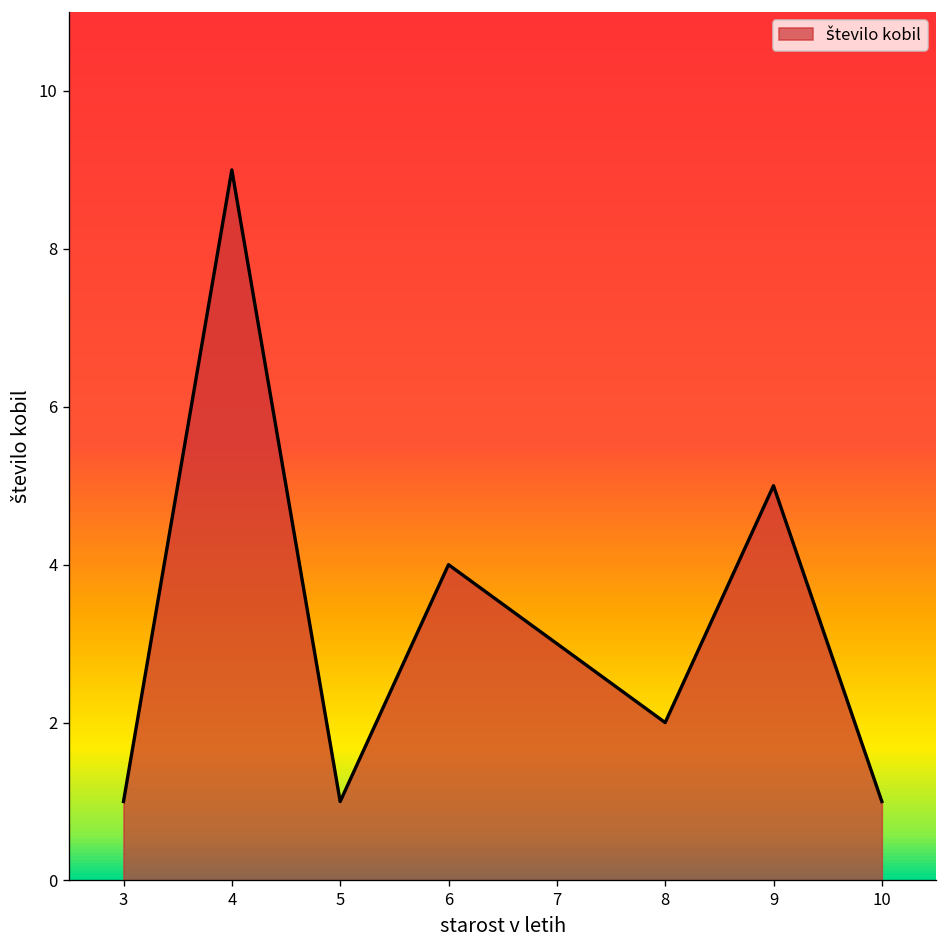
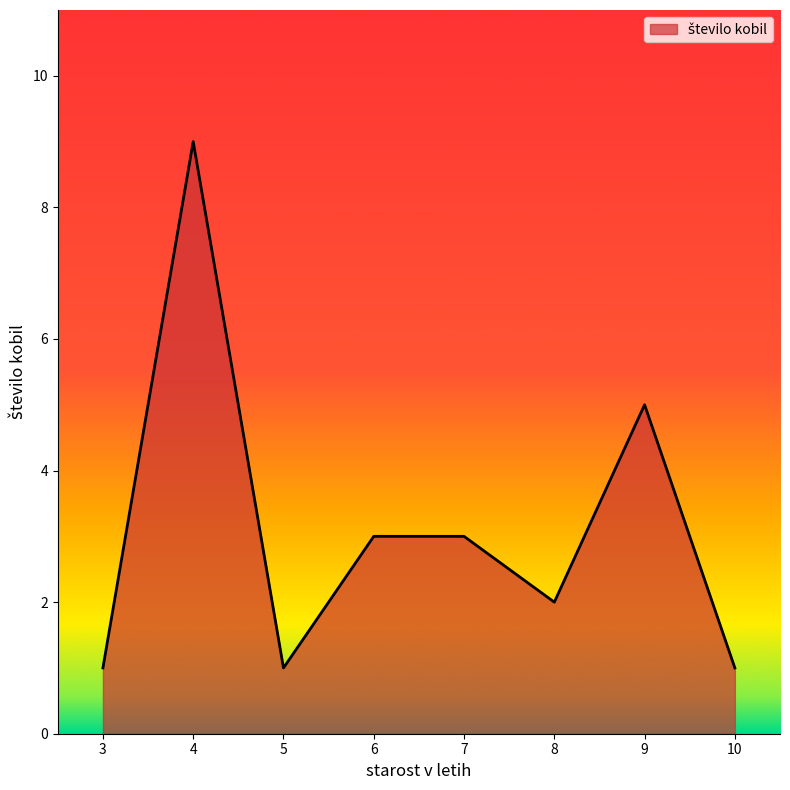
6: 4 -> 3
